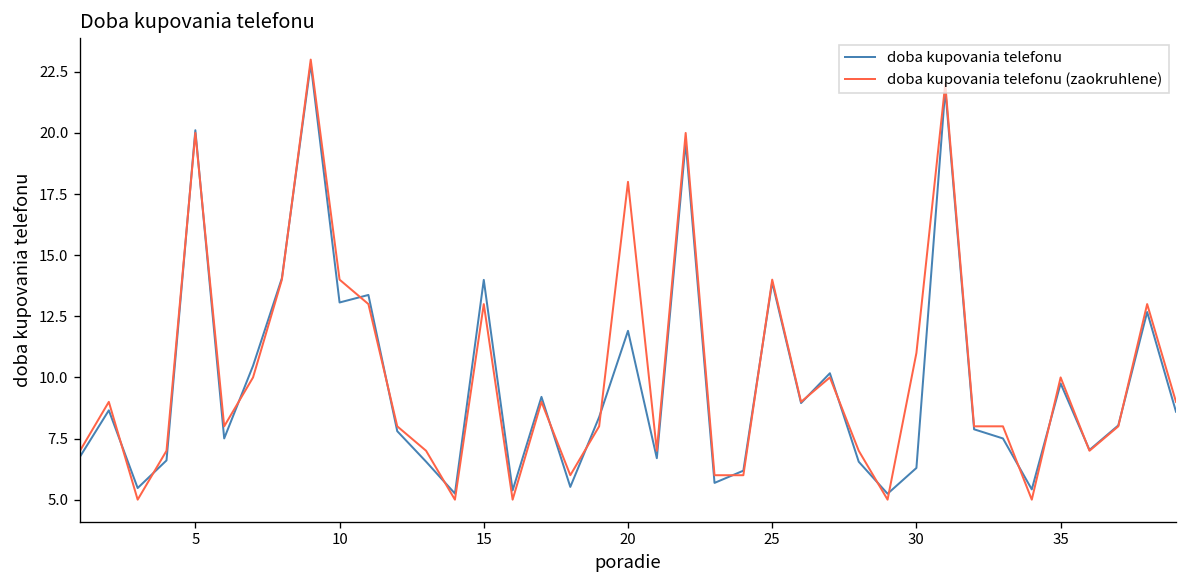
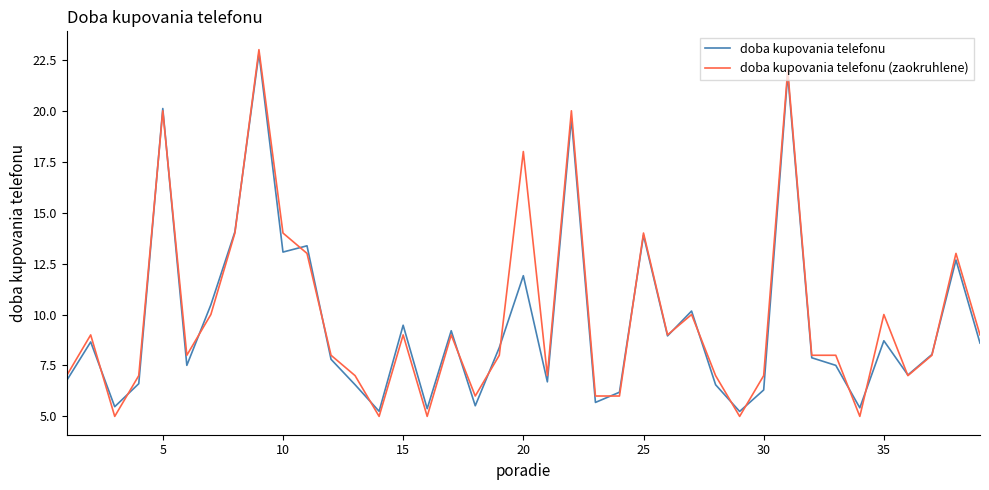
doba kupovania telefonu, 15: 14.0 -> 9.5
doba kupovania telefonu (zaokruhlene), 15: 13 -> 9
doba kupovania telefonu (zaokruhlene), 30: 11 -> 7
doba kupovania telefonu, 35: 9.8 -> 8.7
